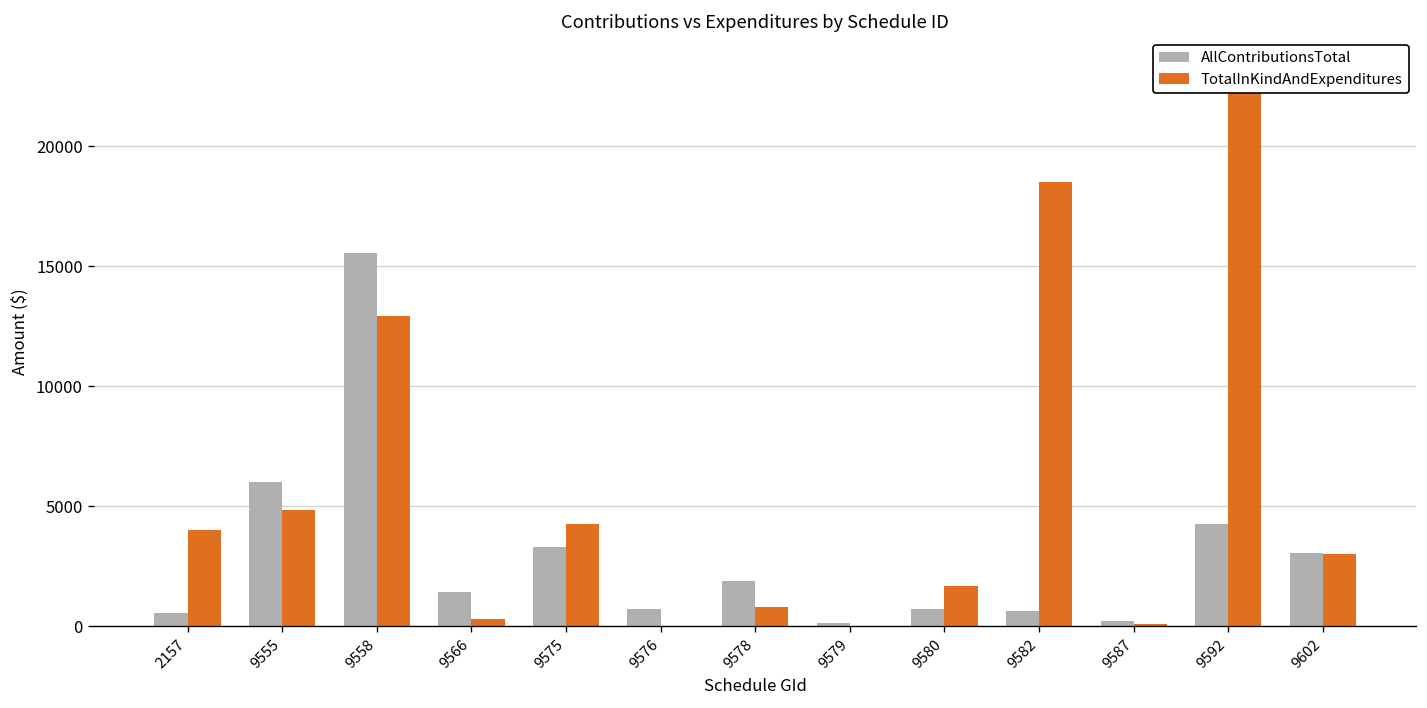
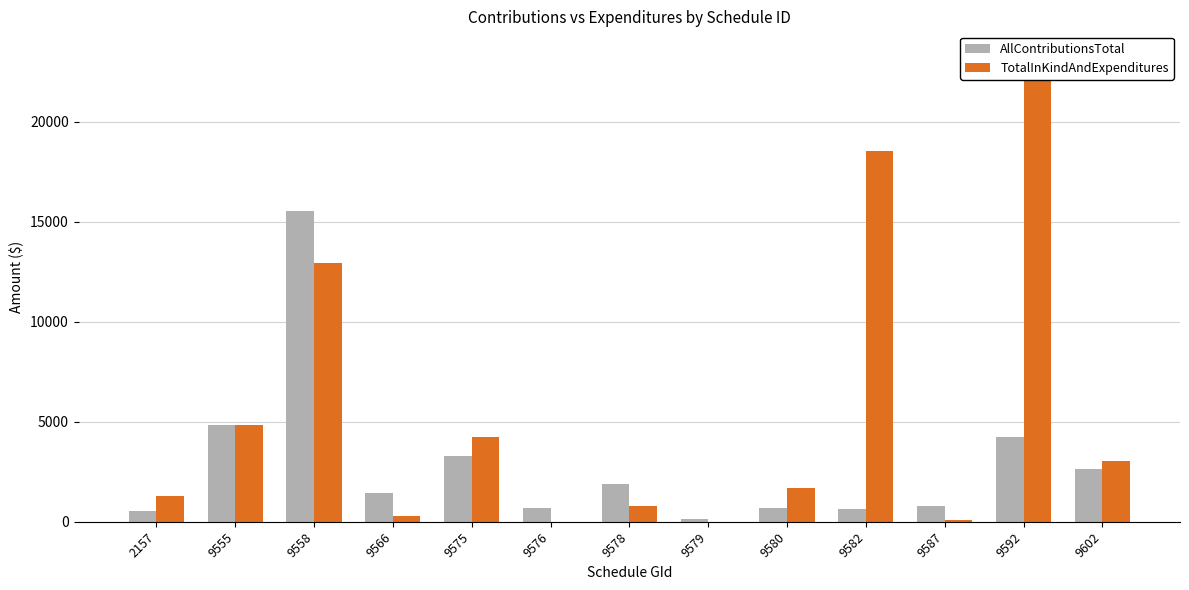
TotalInKindAndExpenditures, 2157: 4000 -> 1300
AllContributionsTotal, 9555: 6000 -> 4800
AllContributionsTotal, 9587: 200 -> 800
AllContributionsTotal, 9602: 3000 -> 2600
